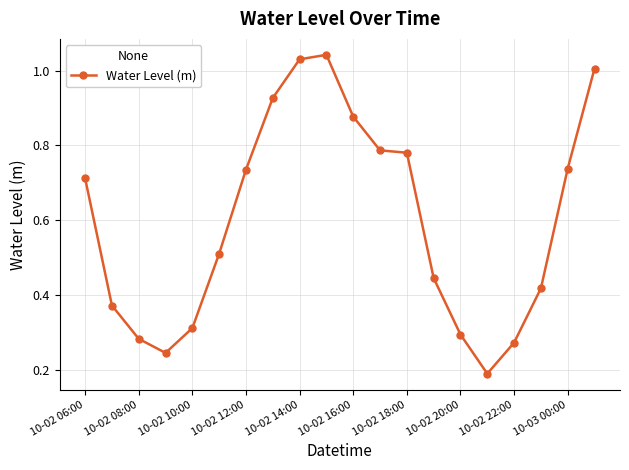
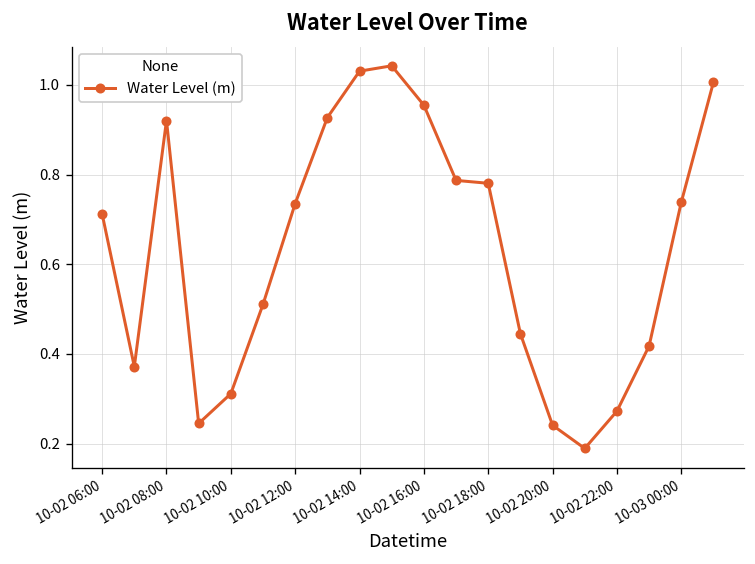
10-02 08:00: 0.28 -> 0.92
10-02 16:00: 0.88 -> 0.95
10-02 20:00: 0.29 -> 0.24
